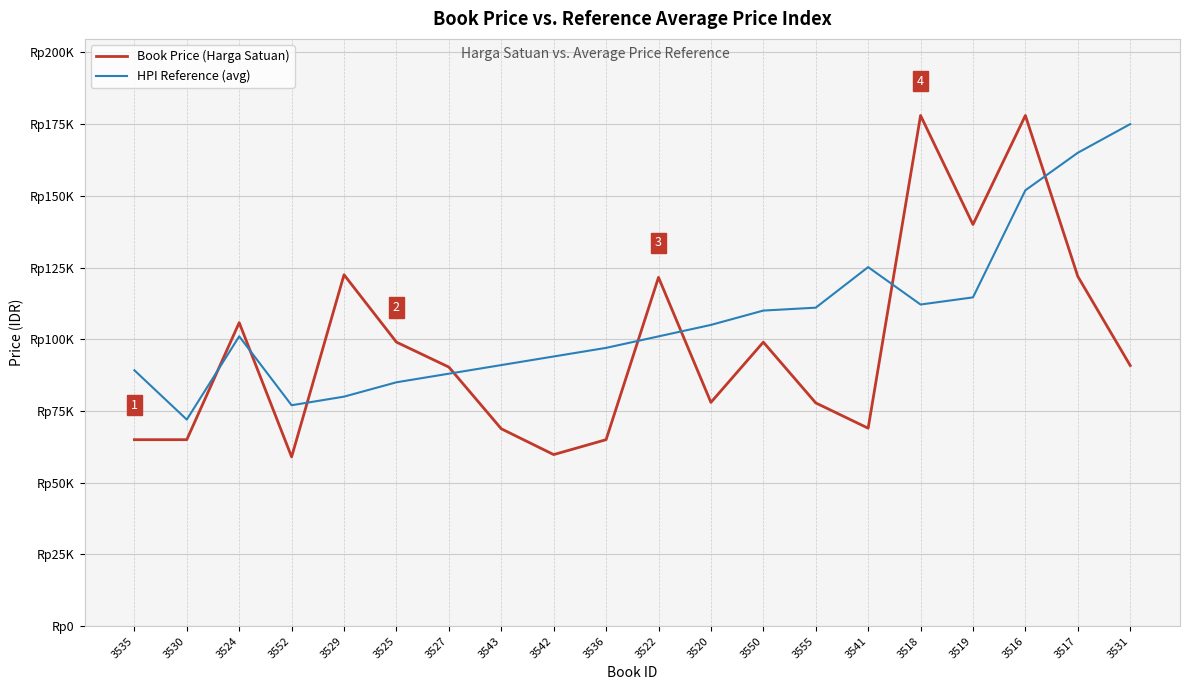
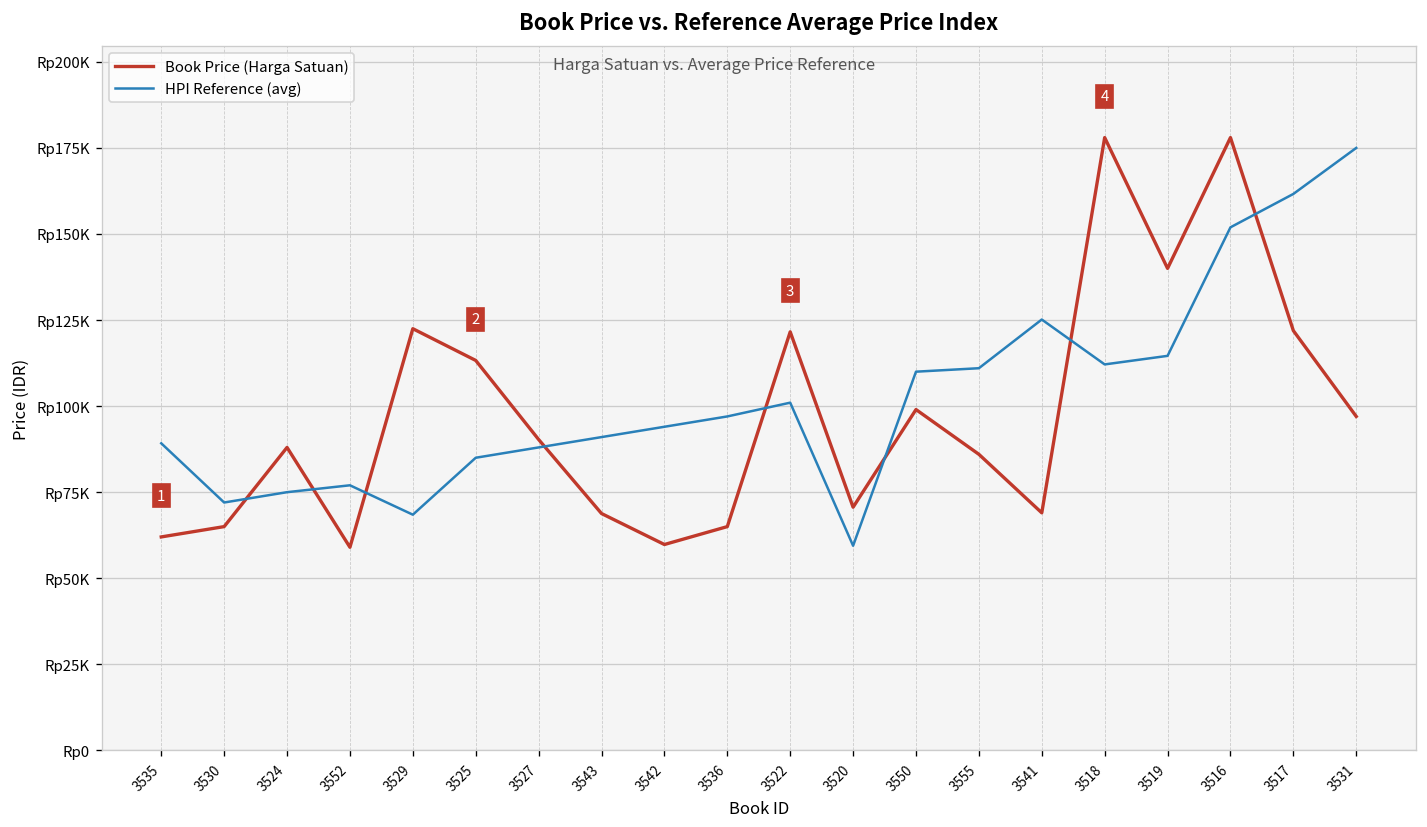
Book Price (Harga Satuan), 3535: Rp65000 -> Rp62000
Book Price (Harga Satuan), 3524: Rp106000 -> Rp88000
HPI Reference (avg), 3524: Rp101000 -> Rp75000
HPI Reference (avg), 3529: Rp80000 -> Rp68000
Book Price (Harga Satuan), 3525: Rp99000 -> Rp113000
Book Price (Harga Satuan), 3520: Rp78000 -> Rp71000
HPI Reference (avg), 3520: Rp105000 -> Rp59000
Book Price (Harga Satuan), 3555: Rp78000 -> Rp86000
HPI Reference (avg), 3517: Rp165000 -> Rp162000
Book Price (Harga Satuan), 3531: Rp91000 -> Rp97000
